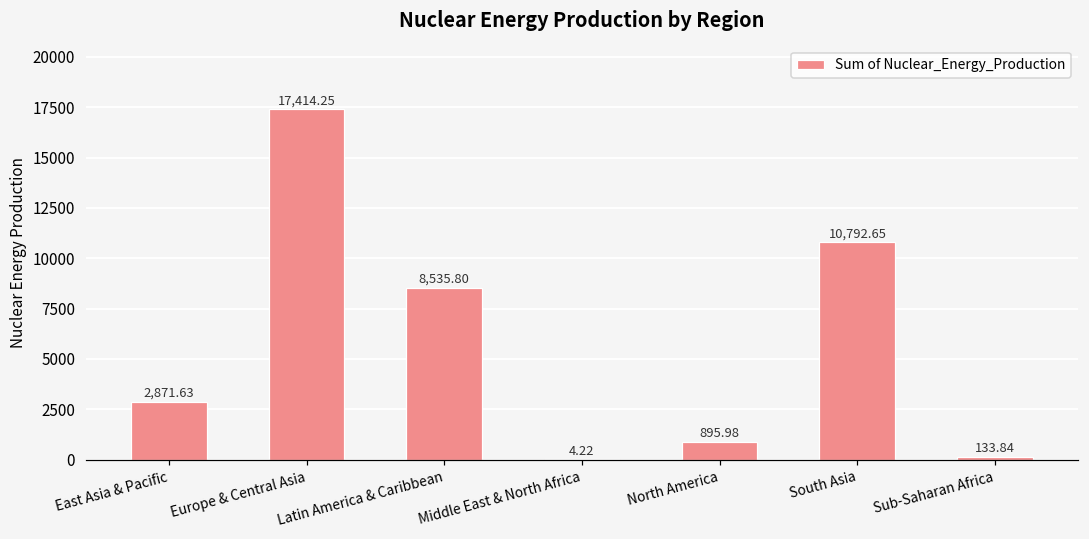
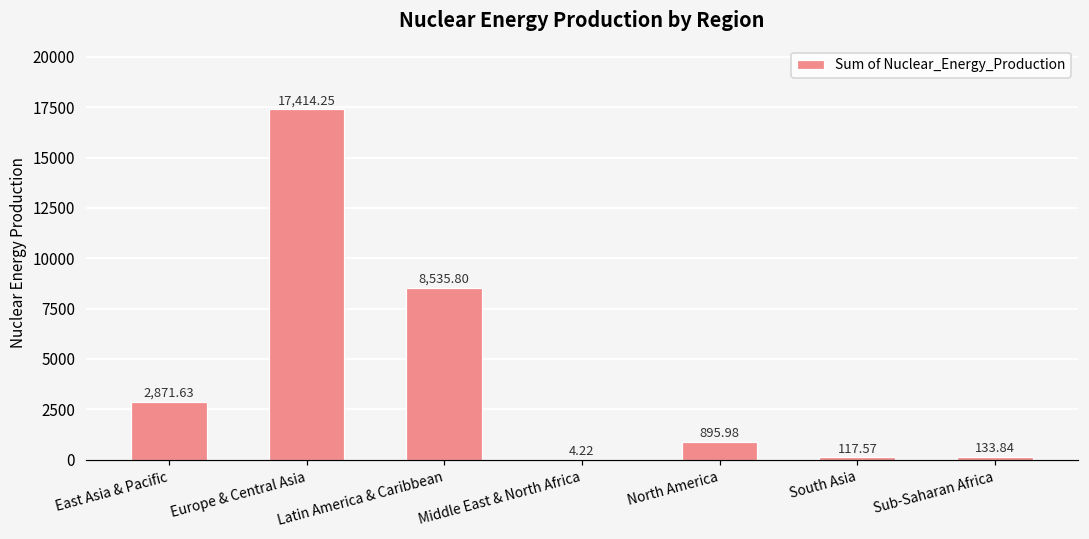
South Asia: 10,792.65 -> 117.57
